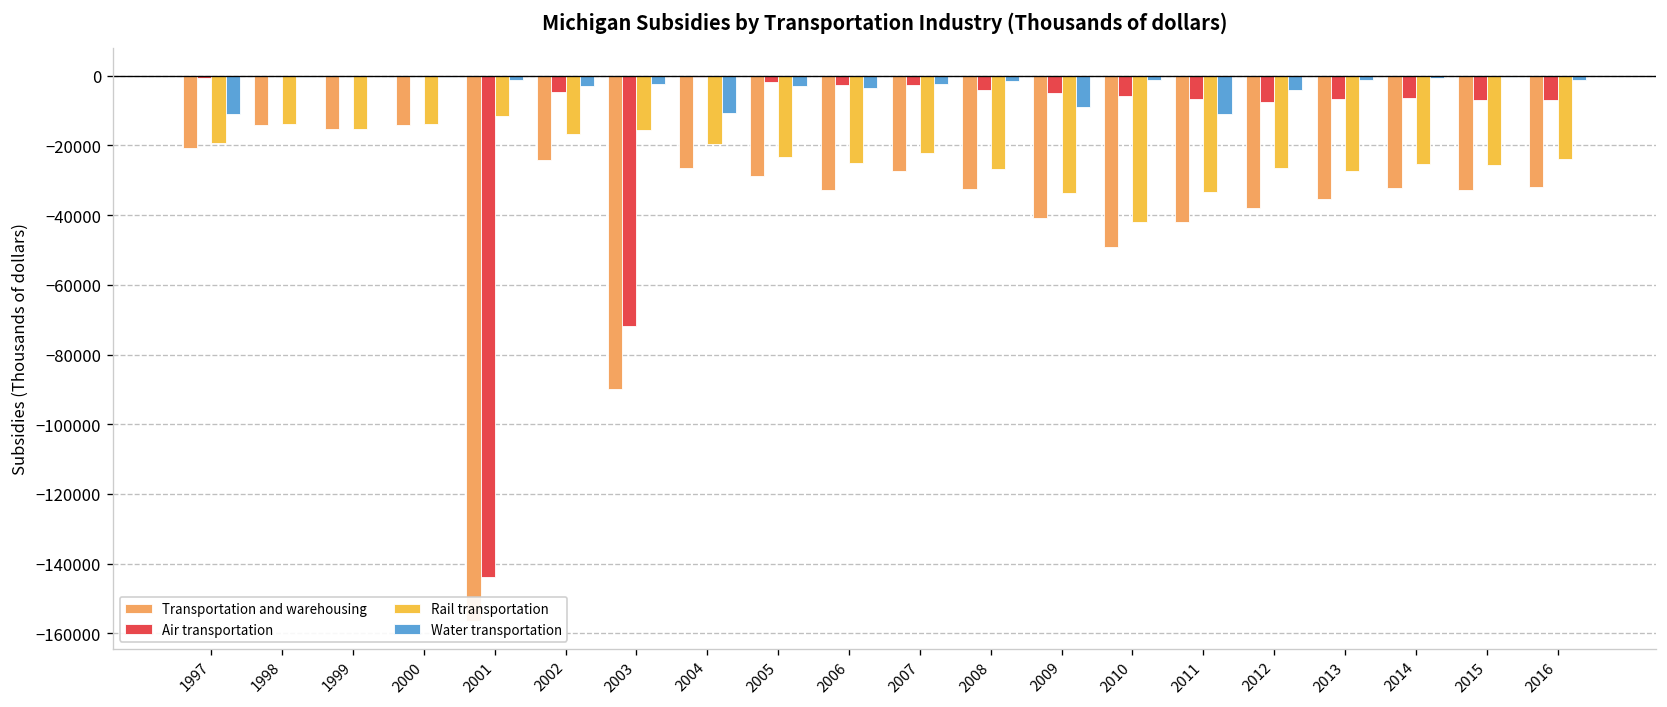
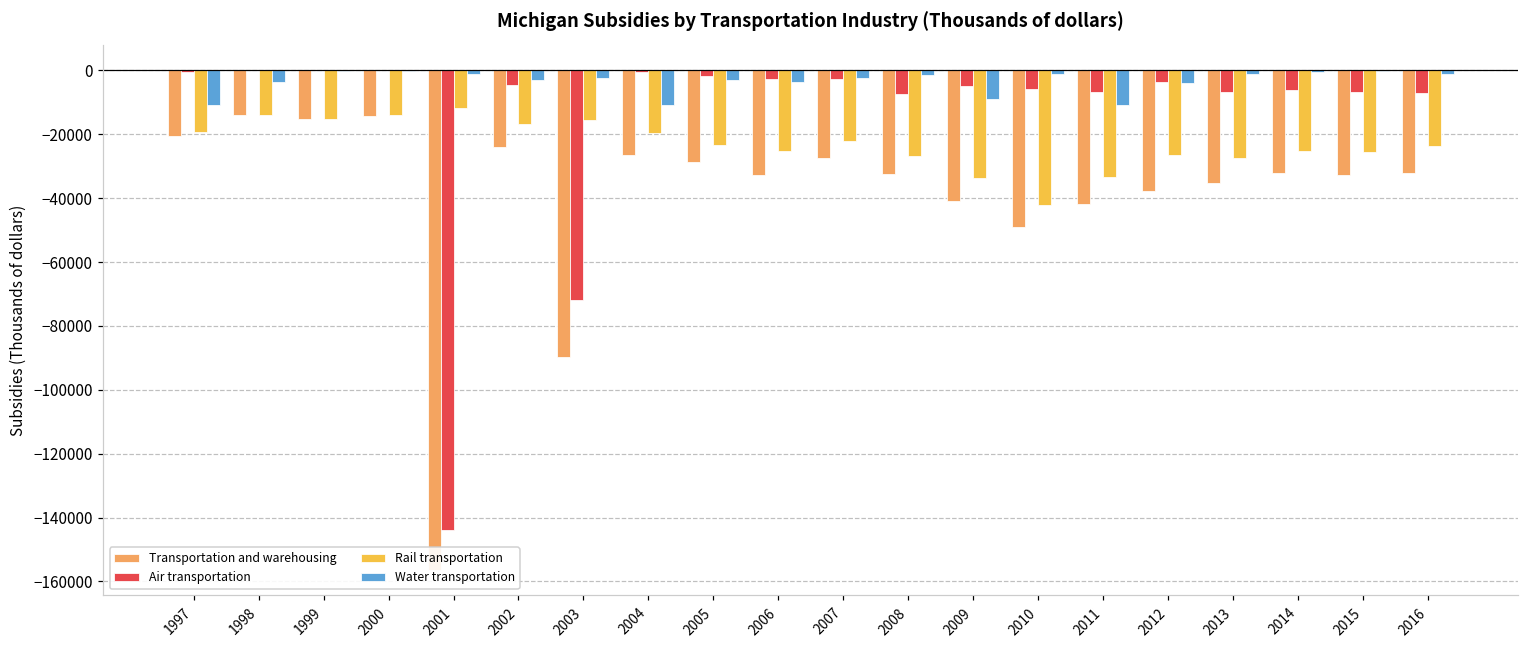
Water transportation, 1998: 0 -> -4000
Air transportation, 2008: -4000 -> -7000
Air transportation, 2012: -7000 -> -4000
